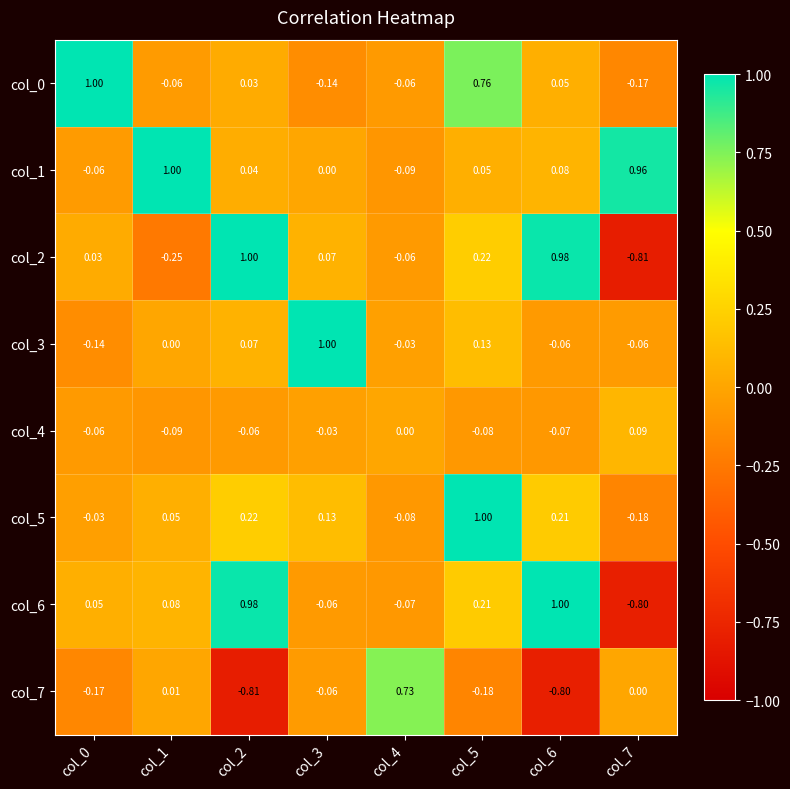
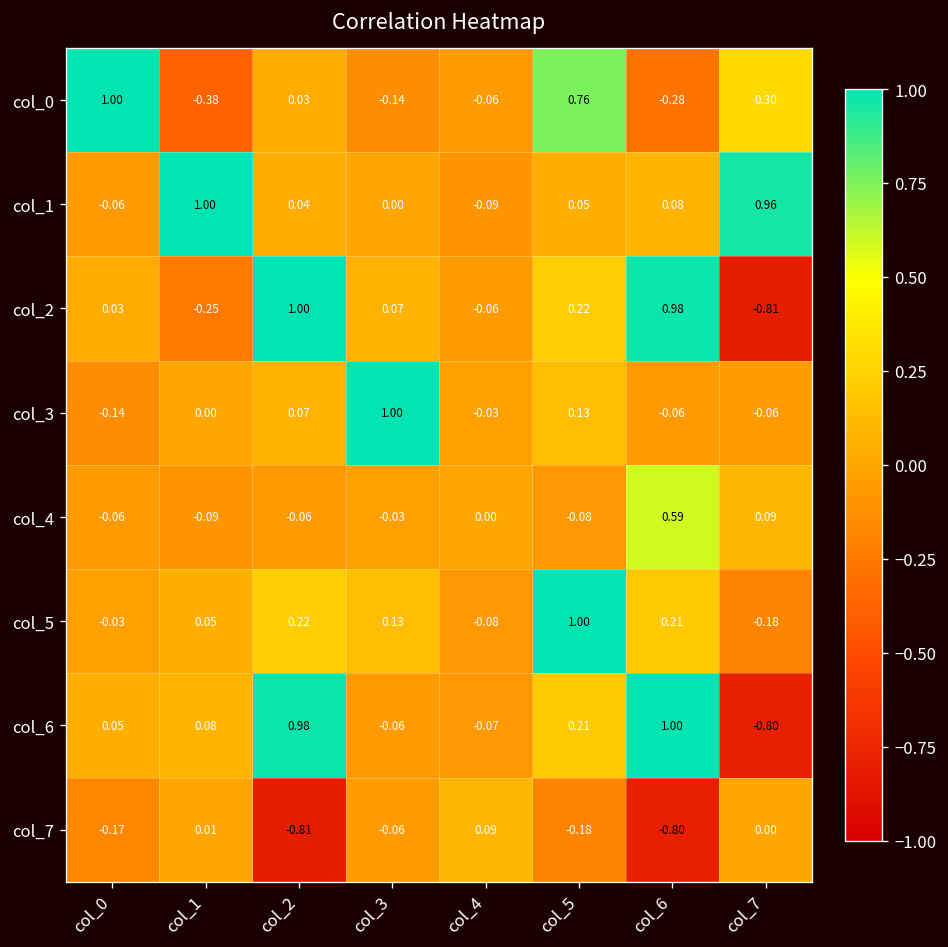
col_0, col_1: -0.06 -> -0.38
col_0, col_6: 0.05 -> -0.28
col_0, col_7: -0.17 -> 0.30
col_4, col_6: -0.07 -> 0.59
col_7, col_4: 0.73 -> 0.09
